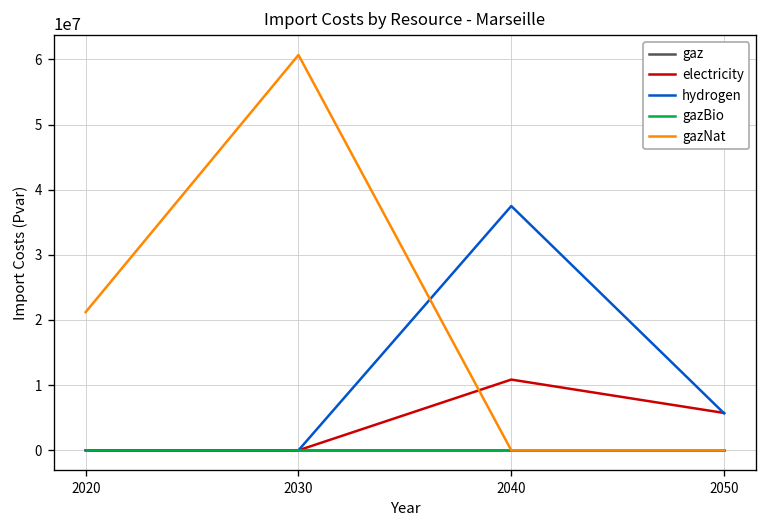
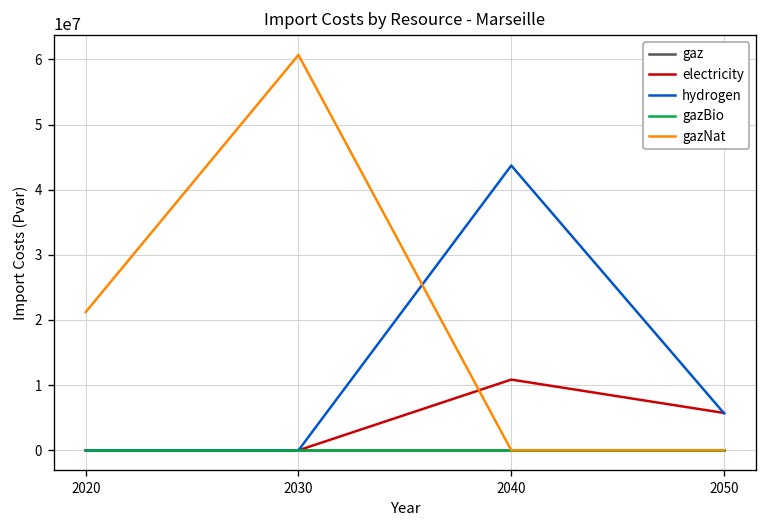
hydrogen, 2040: 37000000 -> 44000000
